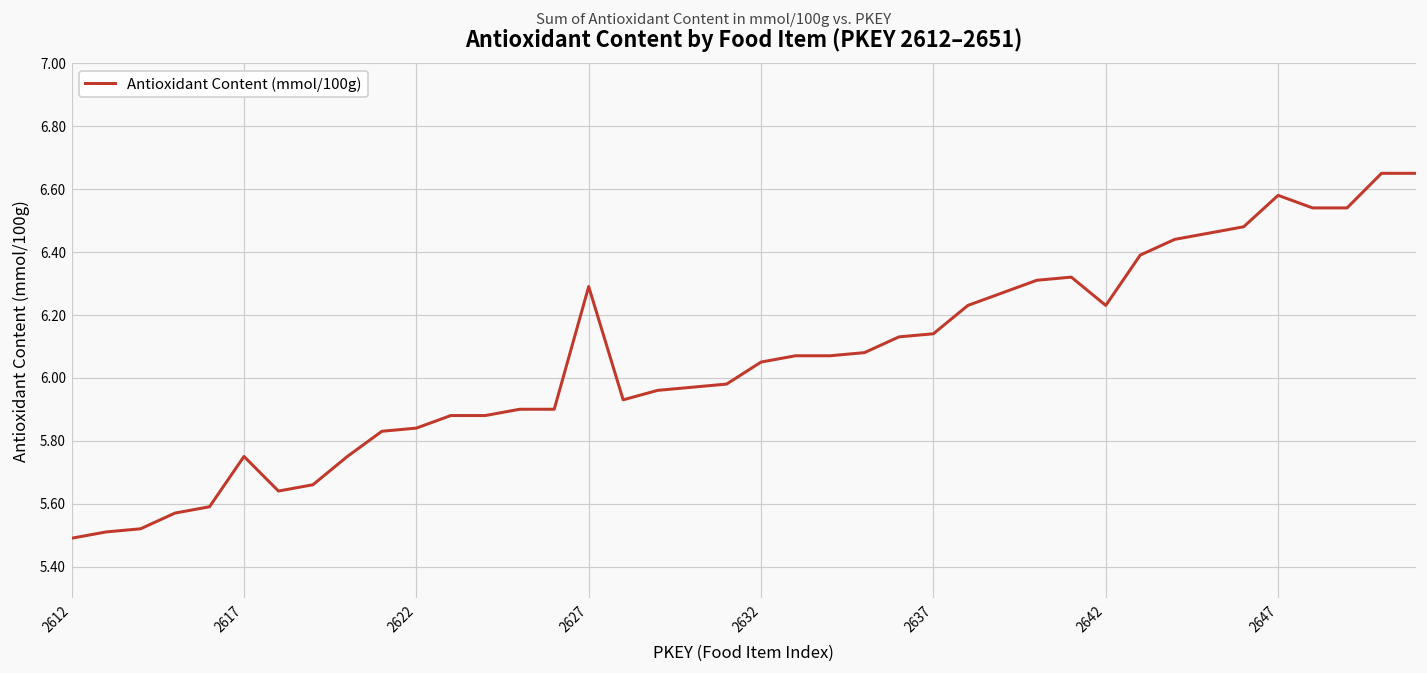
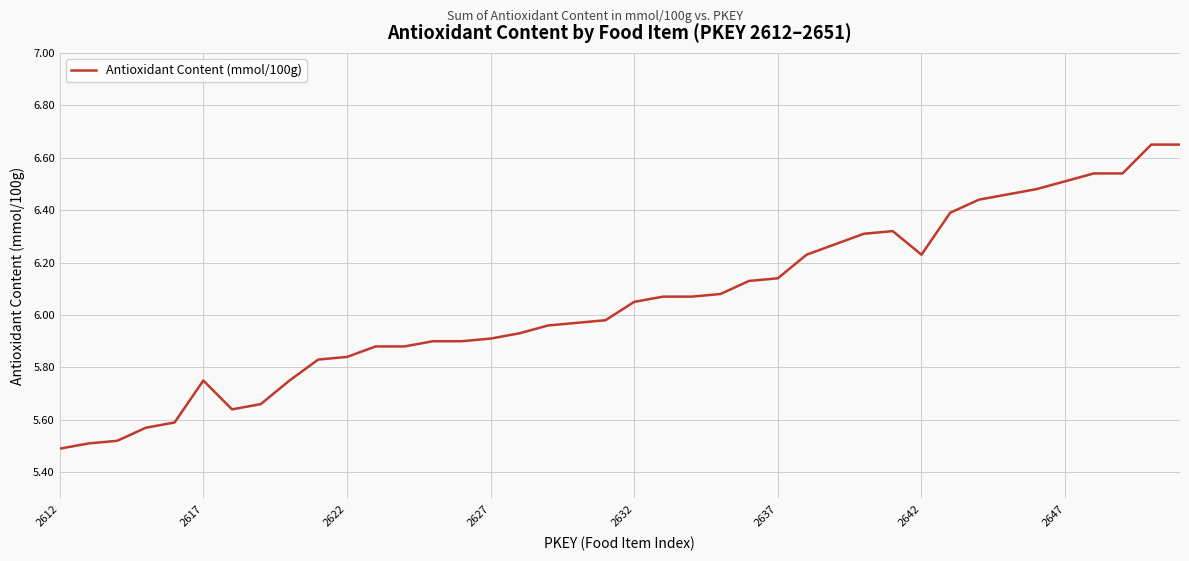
2627: 6.29 -> 5.91
2647: 6.58 -> 6.51
